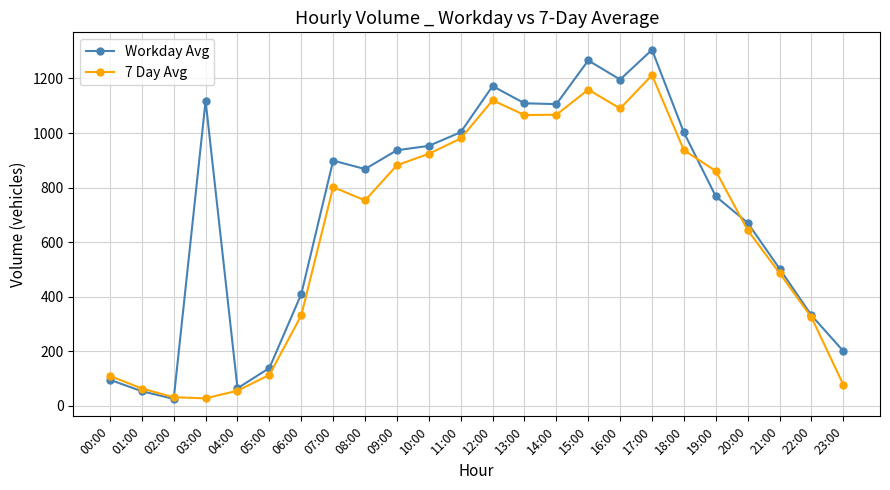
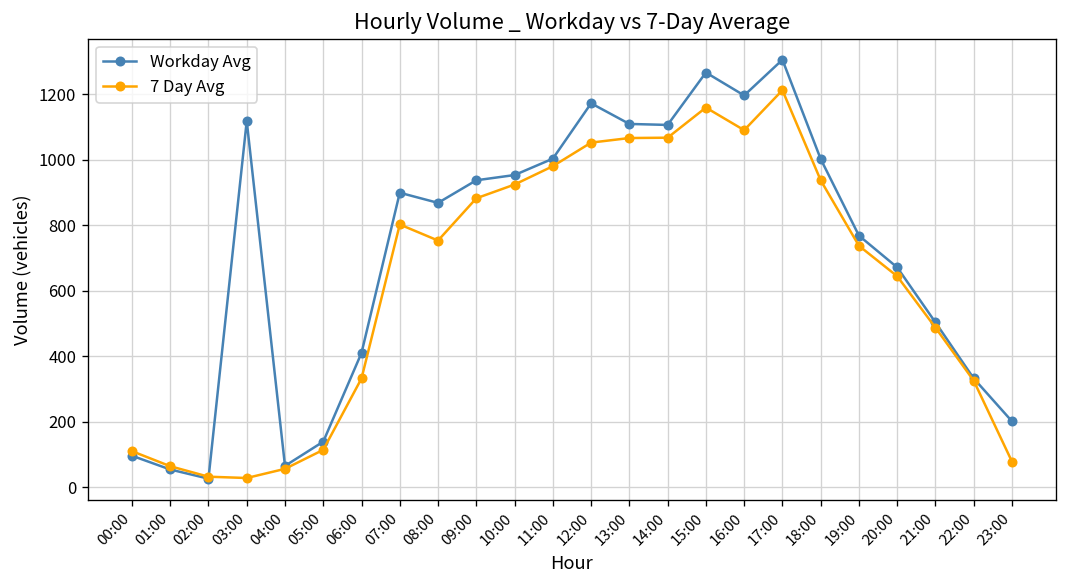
7 Day Avg, 12:00: 1120 -> 1050
7 Day Avg, 19:00: 860 -> 740
